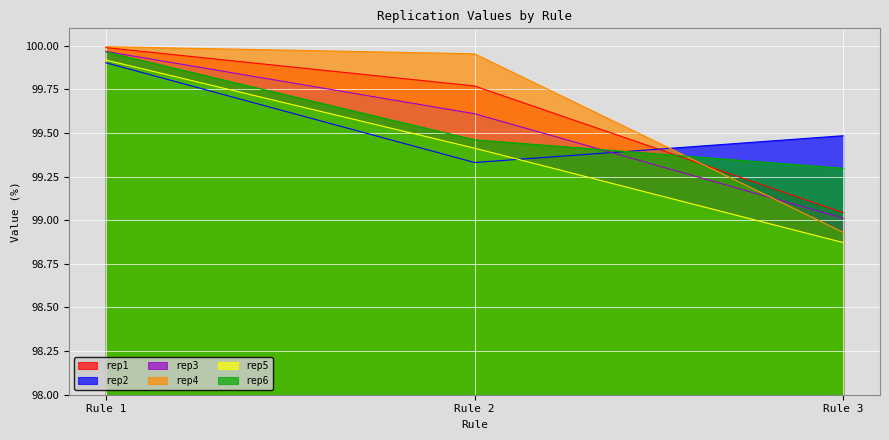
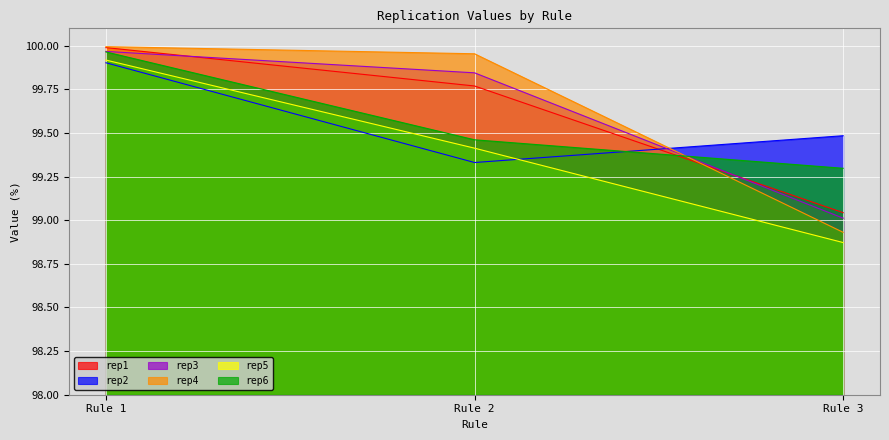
rep3, Rule 2: 99.61 -> 99.85
